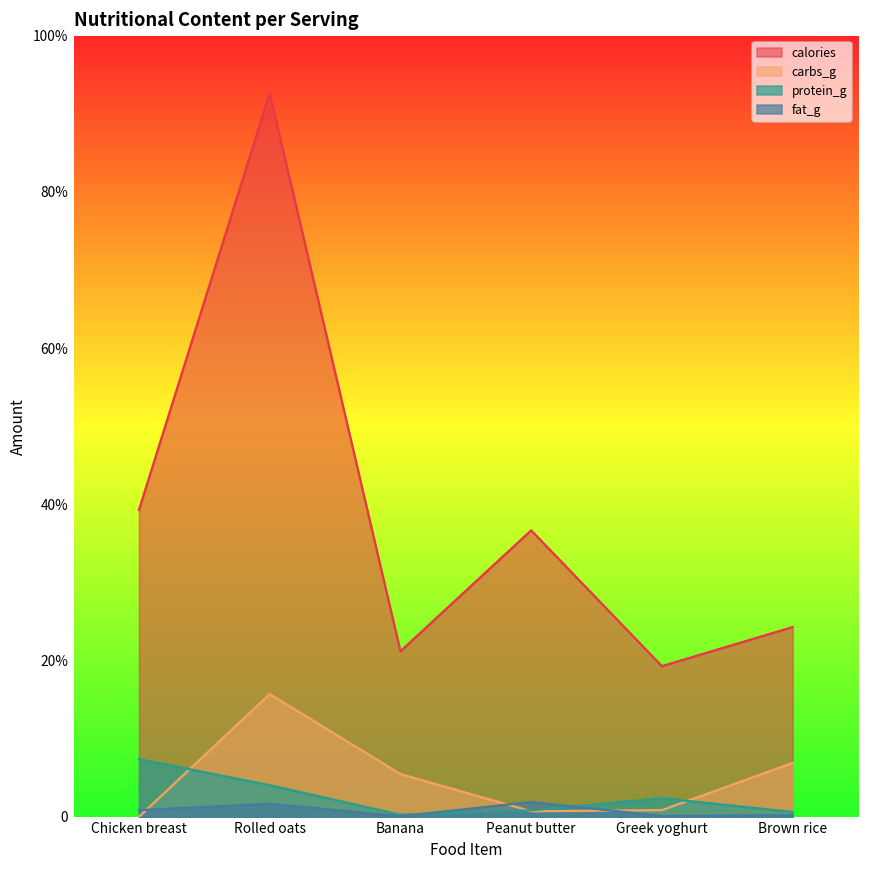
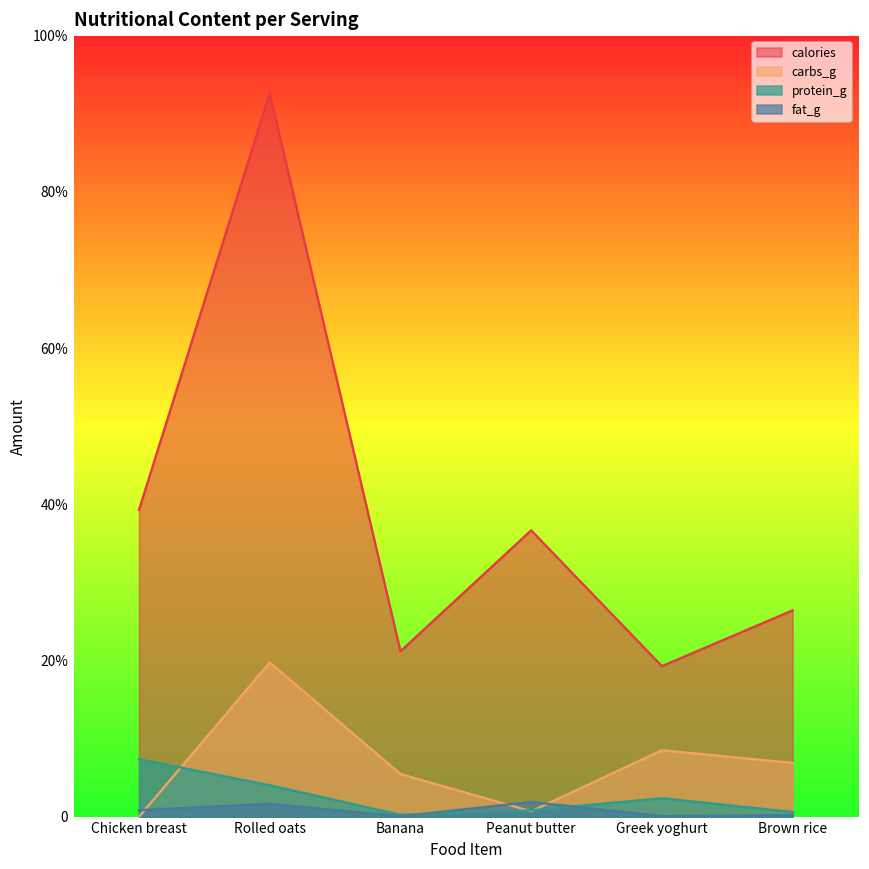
carbs_g, Rolled oats: 16% -> 20%
carbs_g, Greek yoghurt: 1% -> 9%
calories, Brown rice: 24% -> 26%
